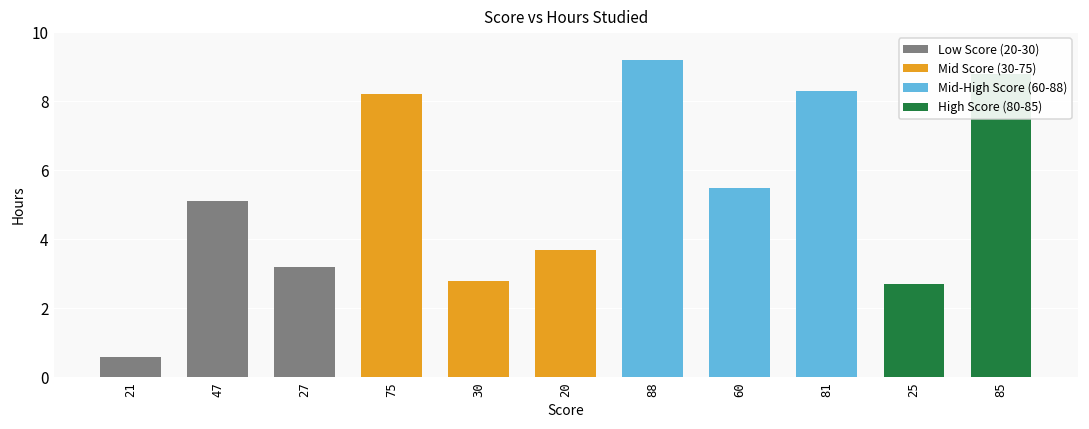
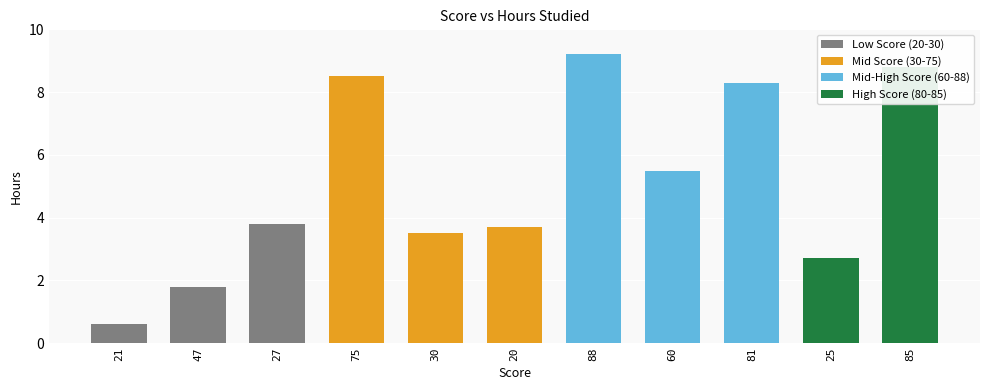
47: 5.1 -> 1.8
27: 3.2 -> 3.8
75: 8.2 -> 8.5
30: 2.8 -> 3.5
